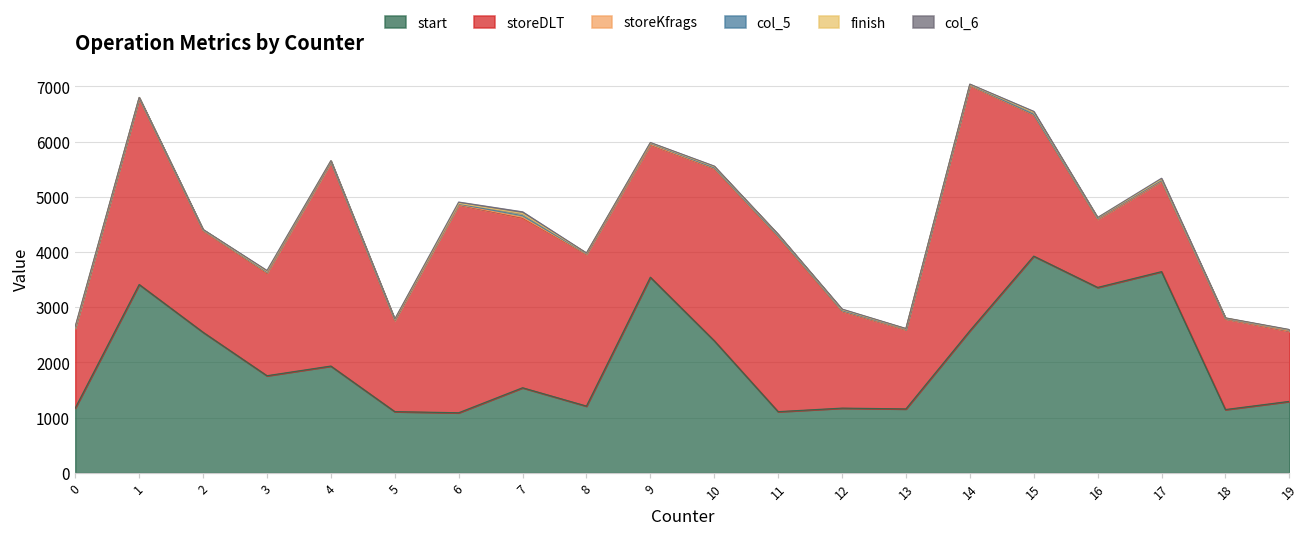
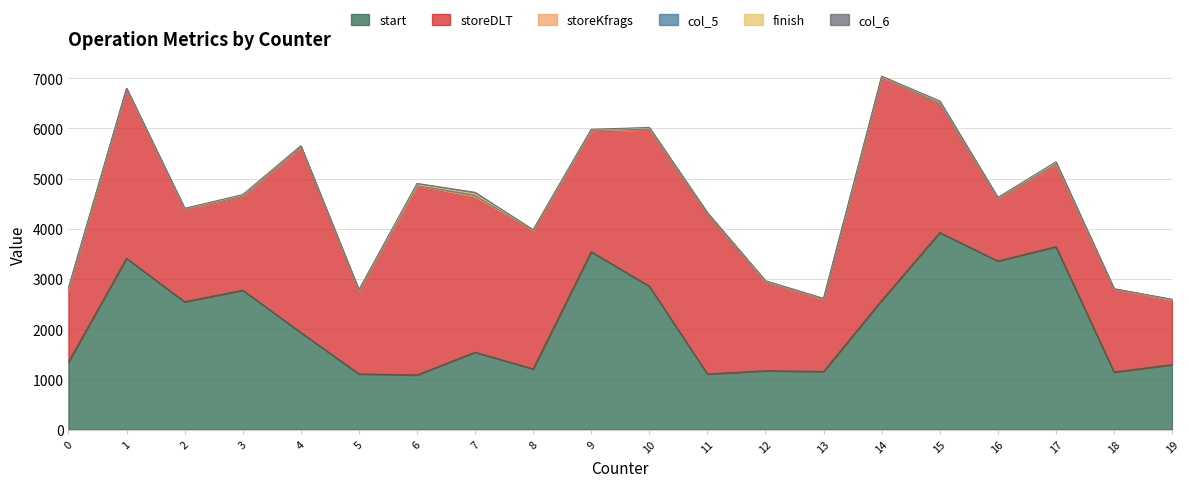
start, 0: 1200 -> 1300
start, 3: 1800 -> 2800
start, 10: 2400 -> 2900
